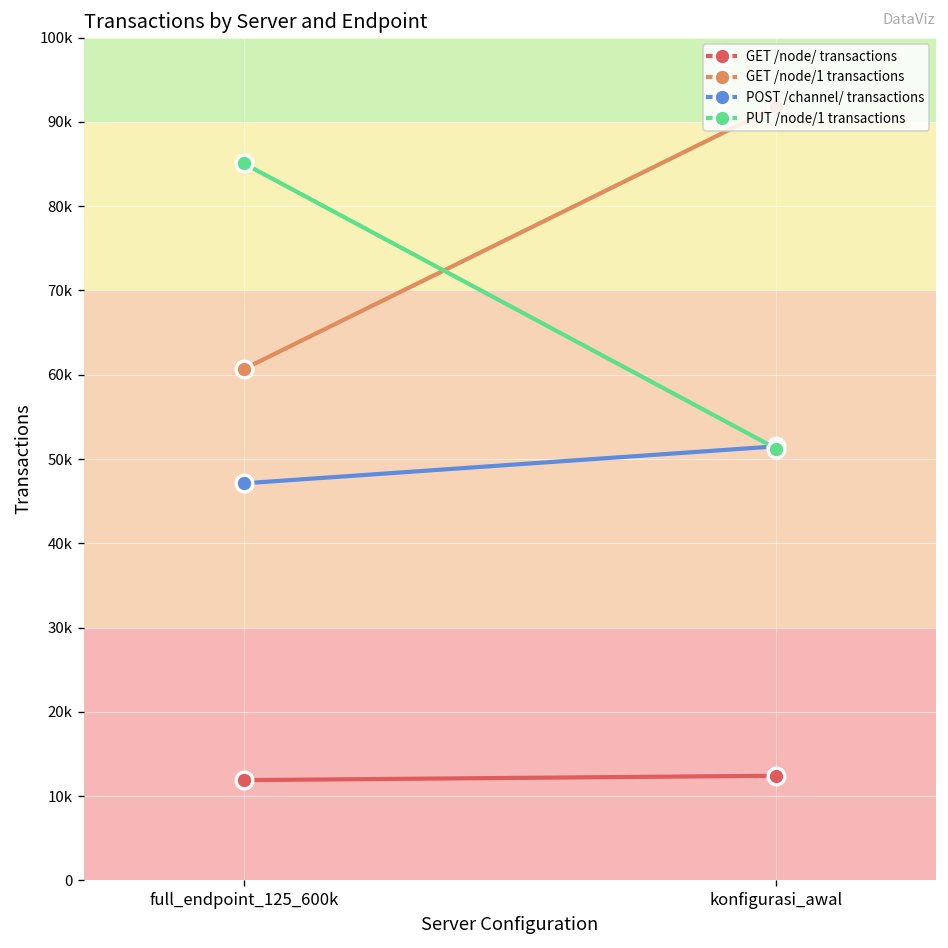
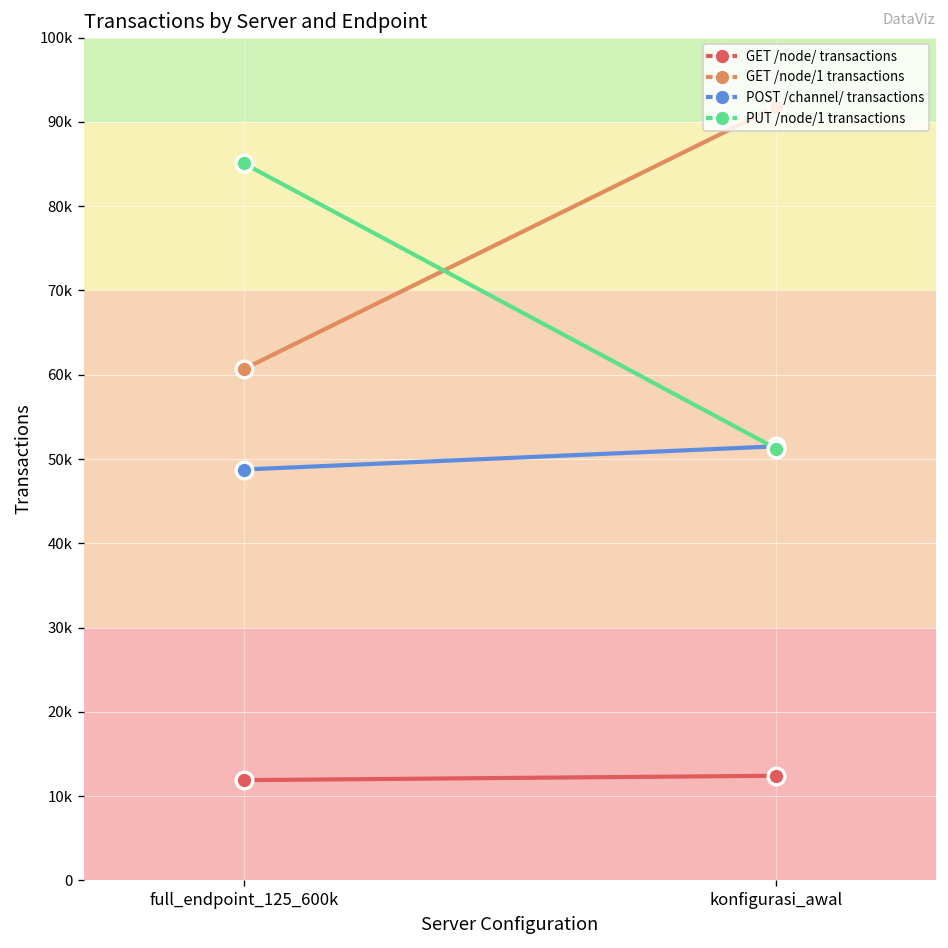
POST /channel/ transactions, full_endpoint_125_600k: 47000 -> 49000
